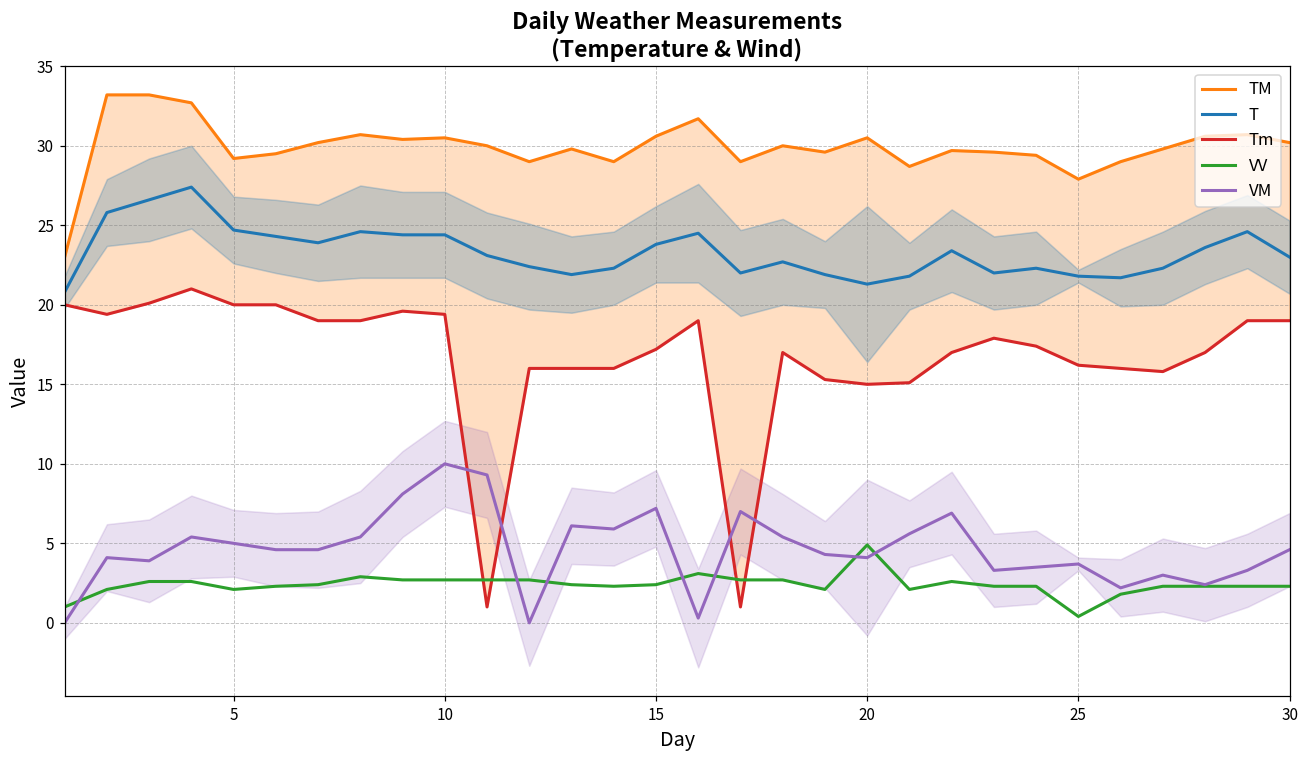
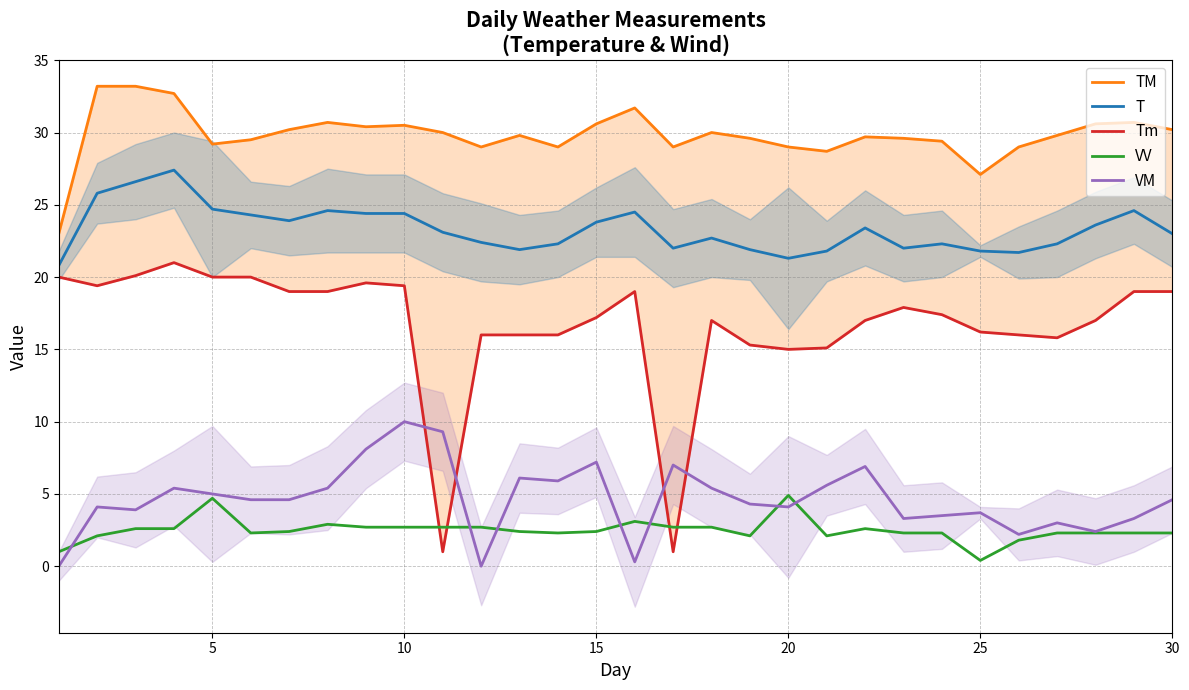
VV, 5: 2.1 -> 4.7
TM, 20: 30.5 -> 29.0
TM, 25: 27.9 -> 27.1
